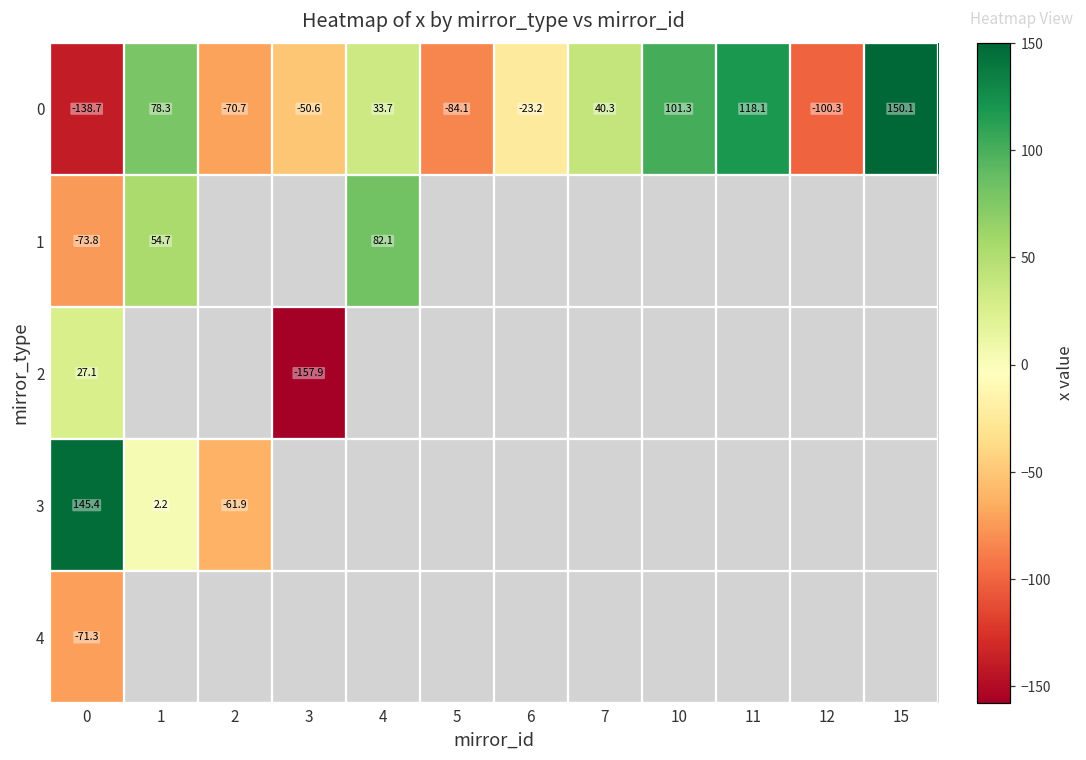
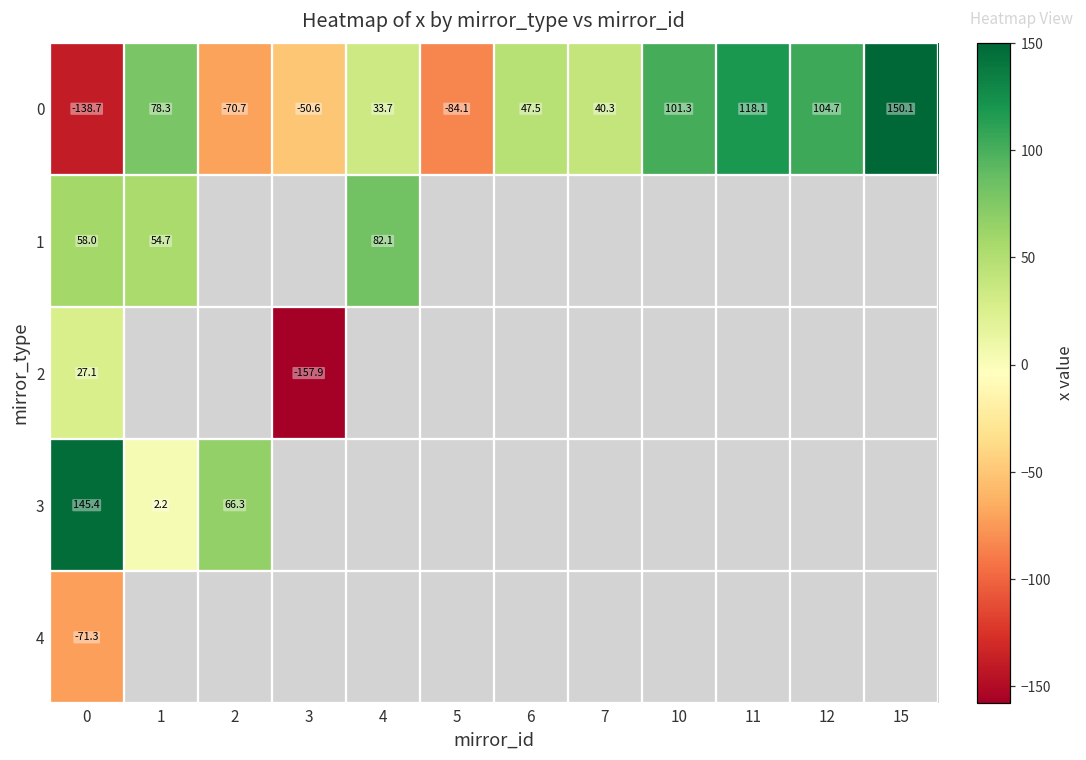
0, 6: -23.2 -> 47.5
0, 12: -100.3 -> 104.7
1, 0: -73.8 -> 58.0
3, 2: -61.9 -> 66.3
